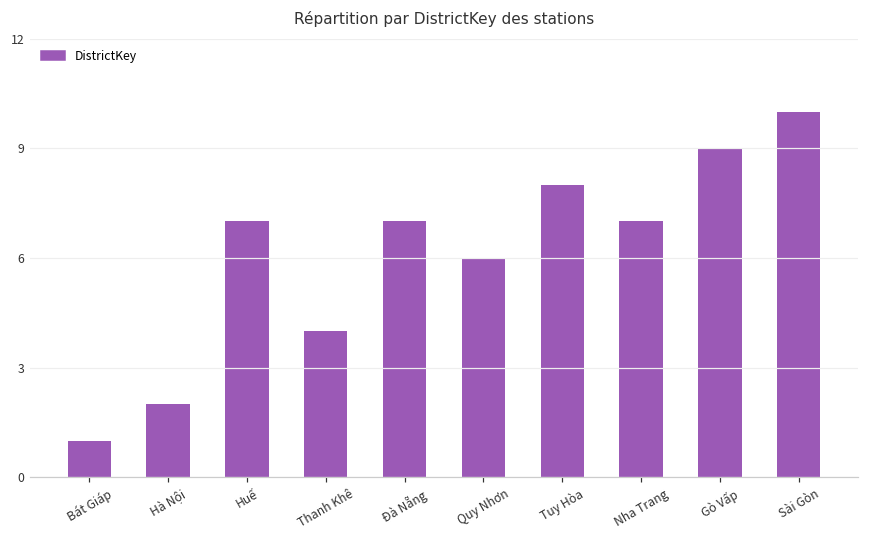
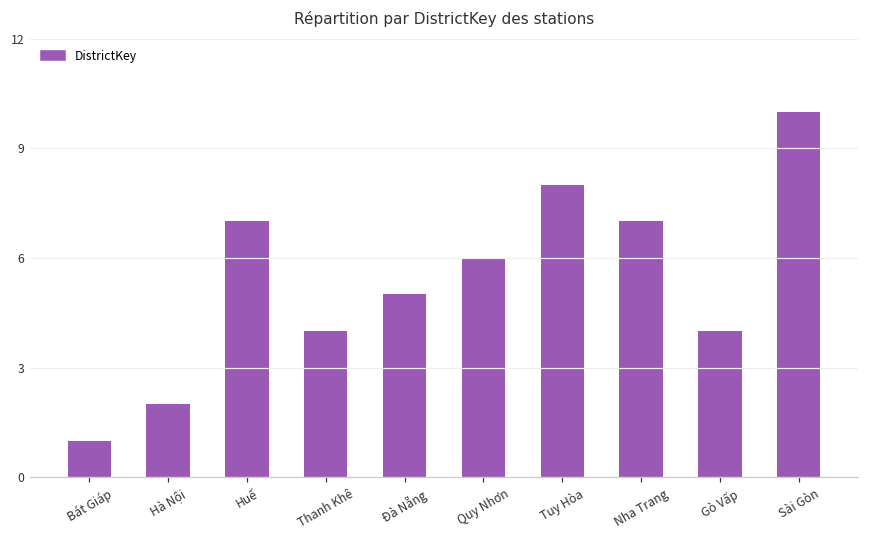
Đà Nẵng: 7 -> 5
Gò Vấp: 9 -> 4
